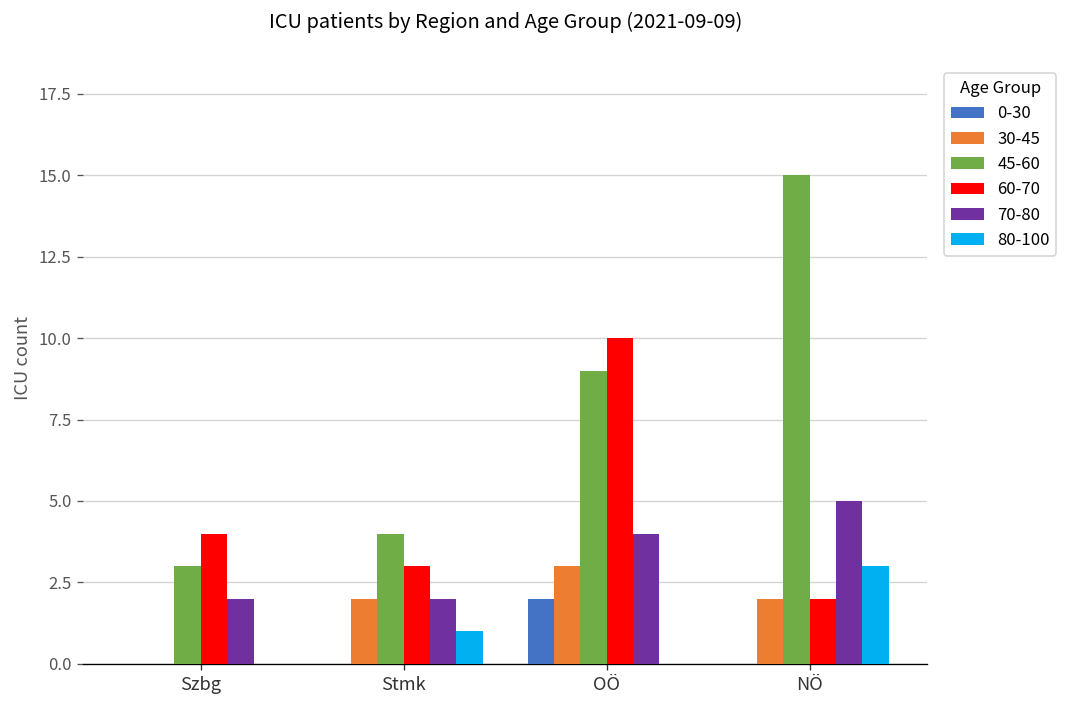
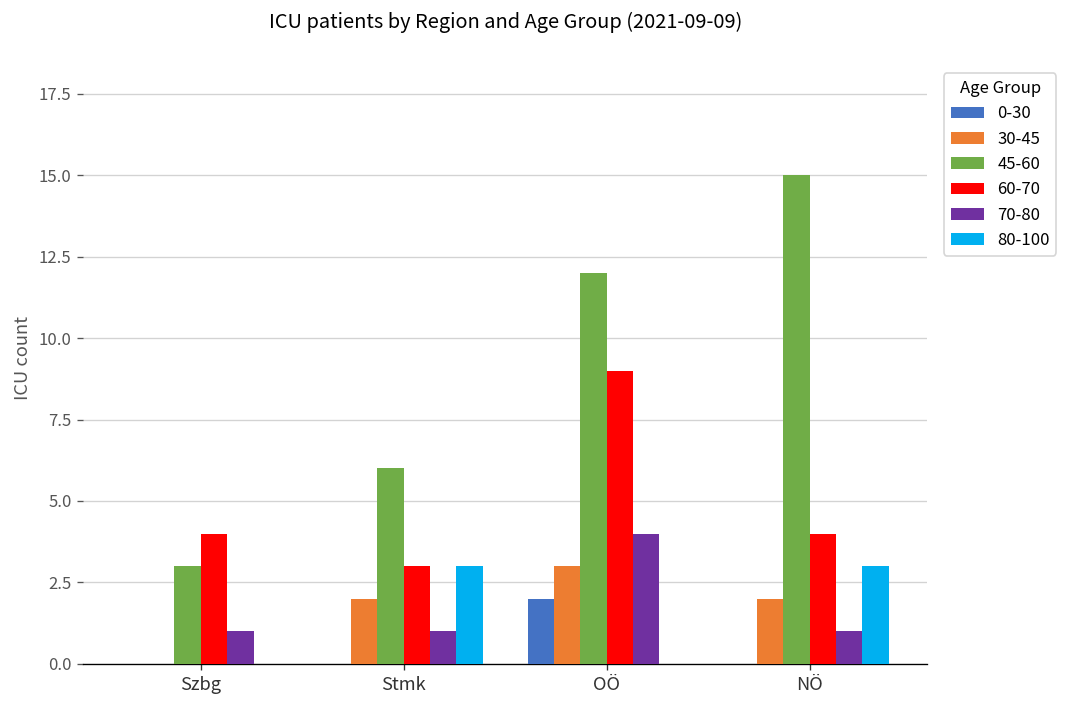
70-80, Szbg: 2 -> 1
45-60, Stmk: 4 -> 6
70-80, Stmk: 2 -> 1
80-100, Stmk: 1 -> 3
45-60, OÖ: 9 -> 12
60-70, OÖ: 10 -> 9
60-70, NÖ: 2 -> 4
70-80, NÖ: 5 -> 1
